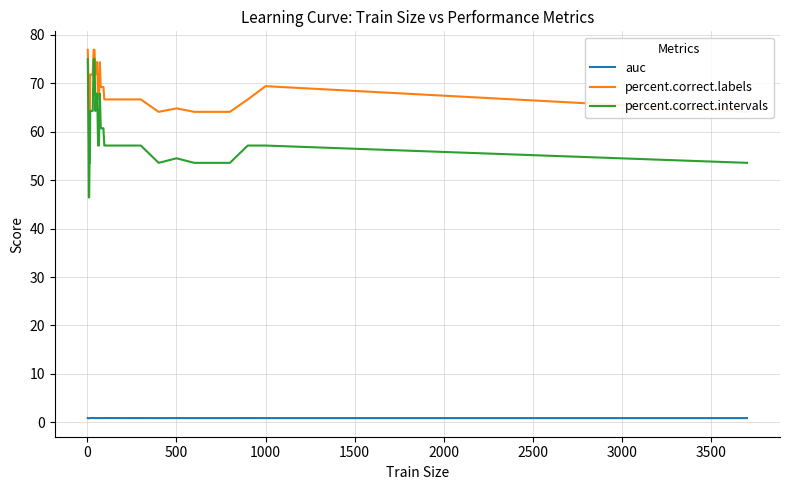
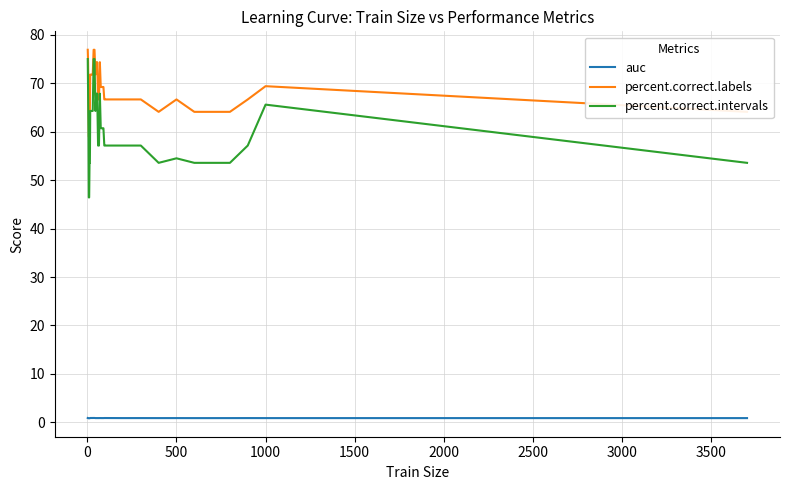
percent.correct.labels, 500: 65 -> 67
percent.correct.intervals, 1000: 57 -> 66
